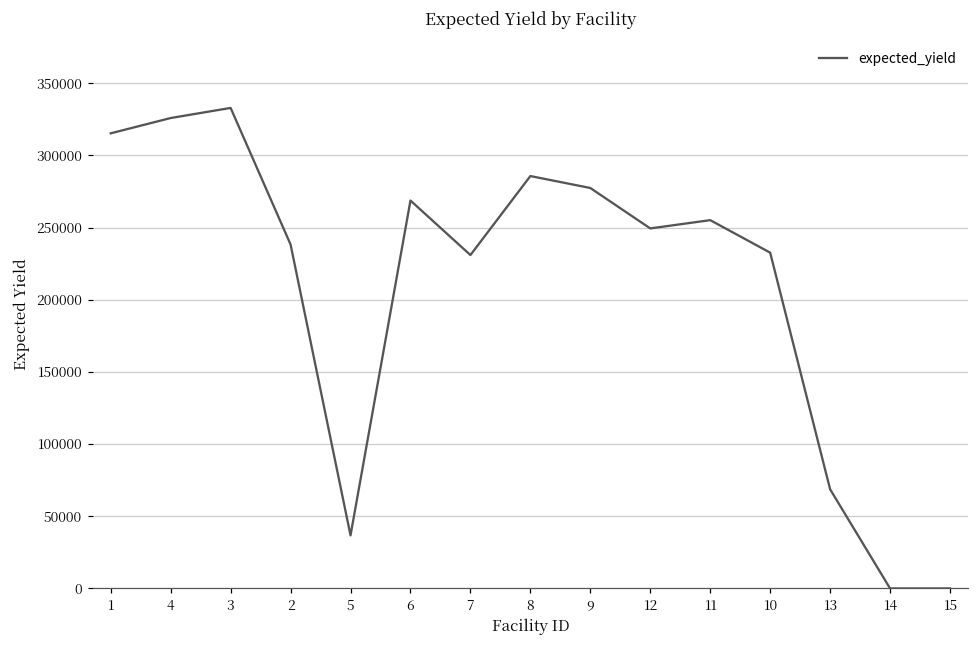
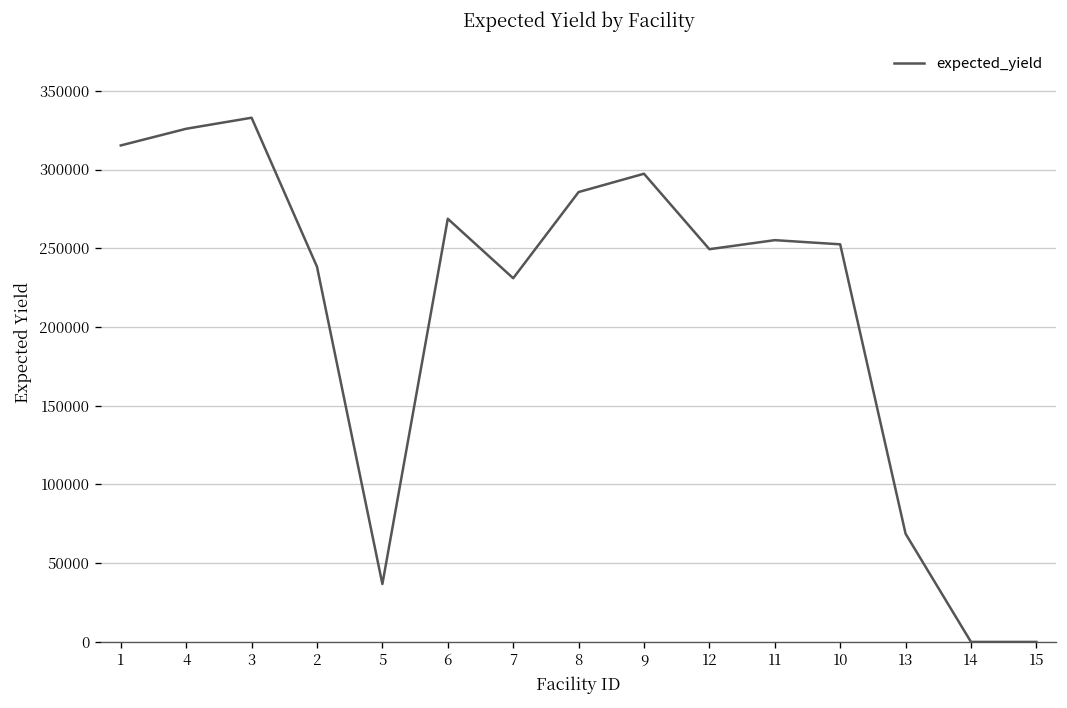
9: 277000 -> 297000
10: 233000 -> 253000
